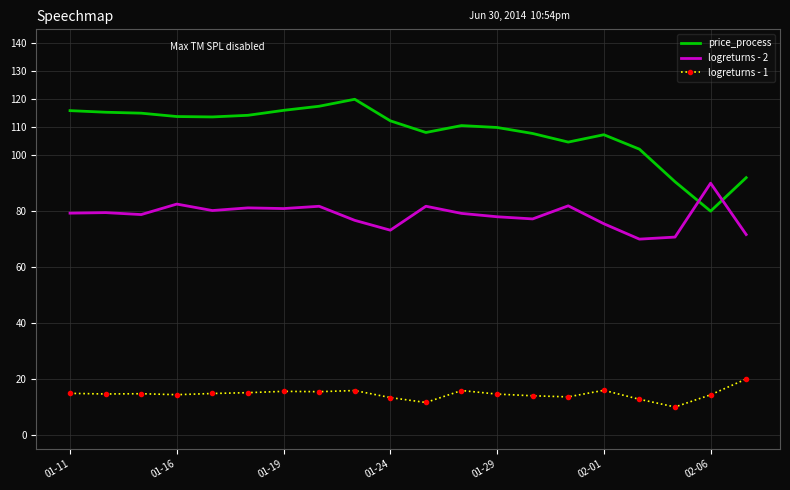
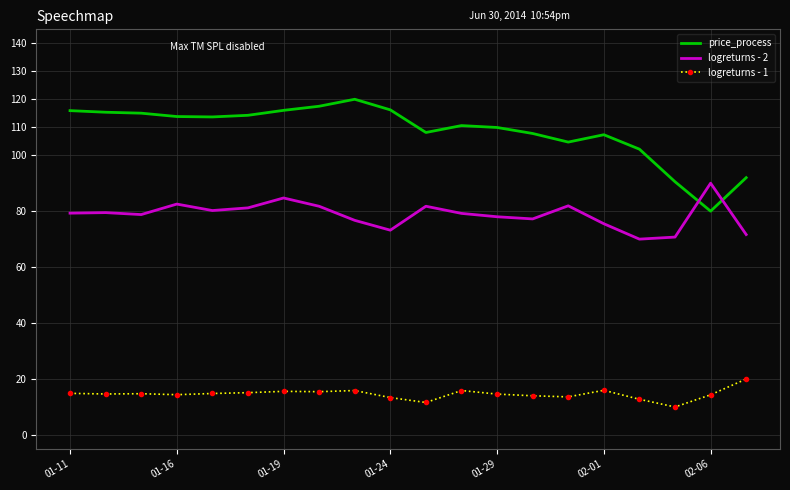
logreturns - 2, 01-19: 81 -> 85
price_process, 01-24: 112 -> 116
